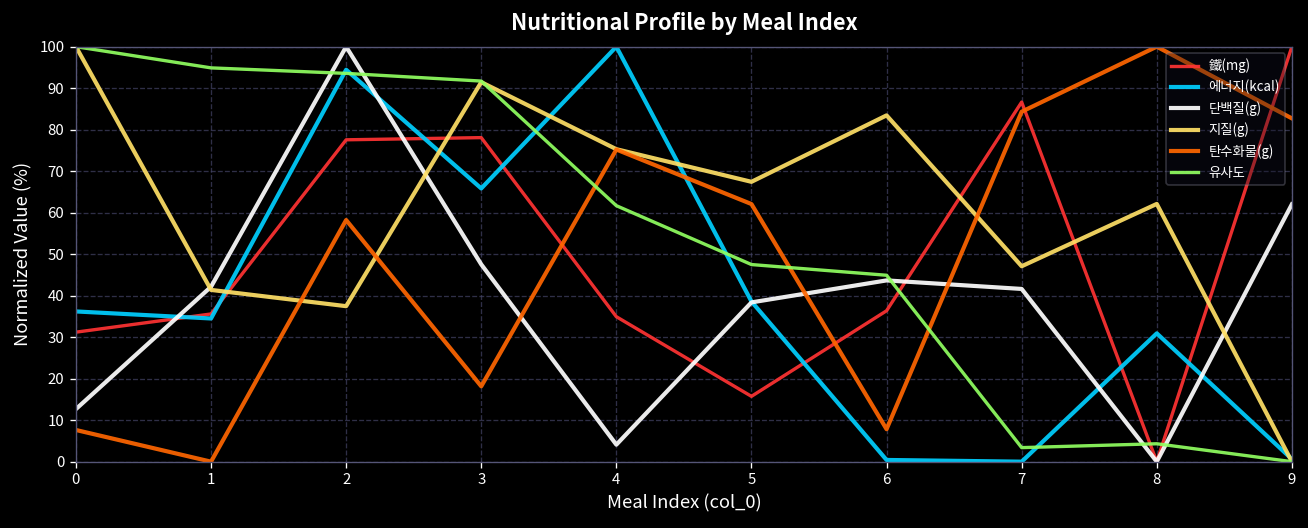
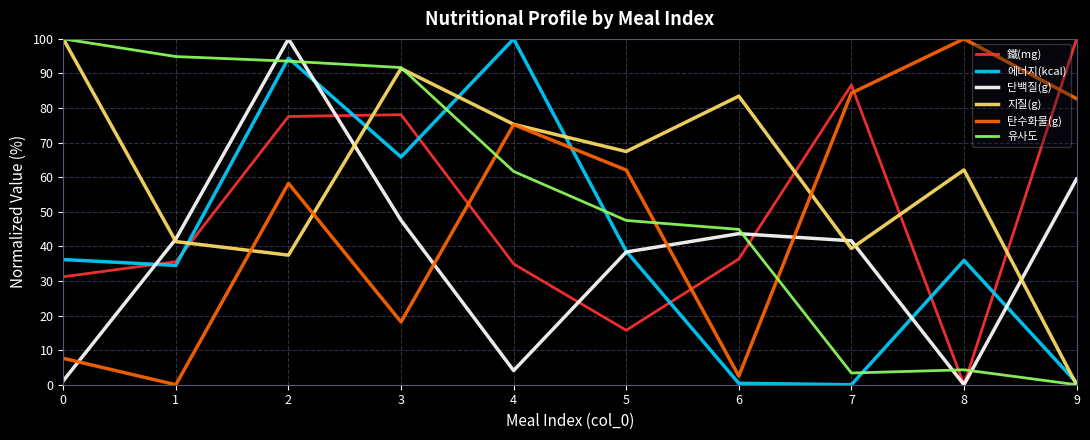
단백질(g), 0: 13 -> 1
탄수화물(g), 6: 8 -> 3
지질(g), 7: 47 -> 39
에너지(kcal), 8: 31 -> 36
단백질(g), 9: 62 -> 59
